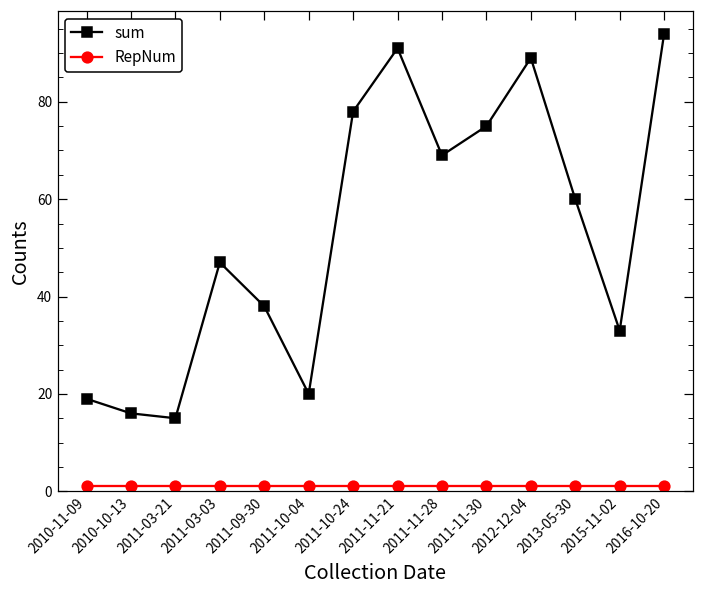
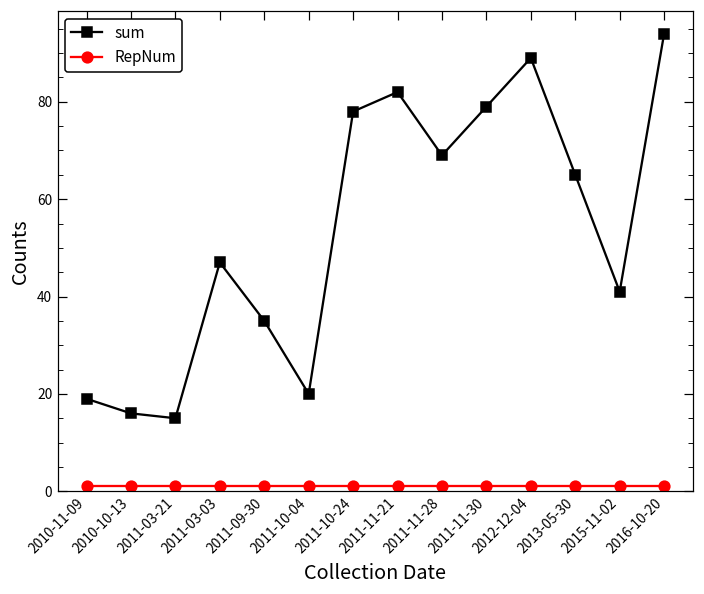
sum, 2011-09-30: 38 -> 35
sum, 2011-11-21: 91 -> 82
sum, 2011-11-30: 75 -> 79
sum, 2013-05-30: 60 -> 65
sum, 2015-11-02: 33 -> 41
